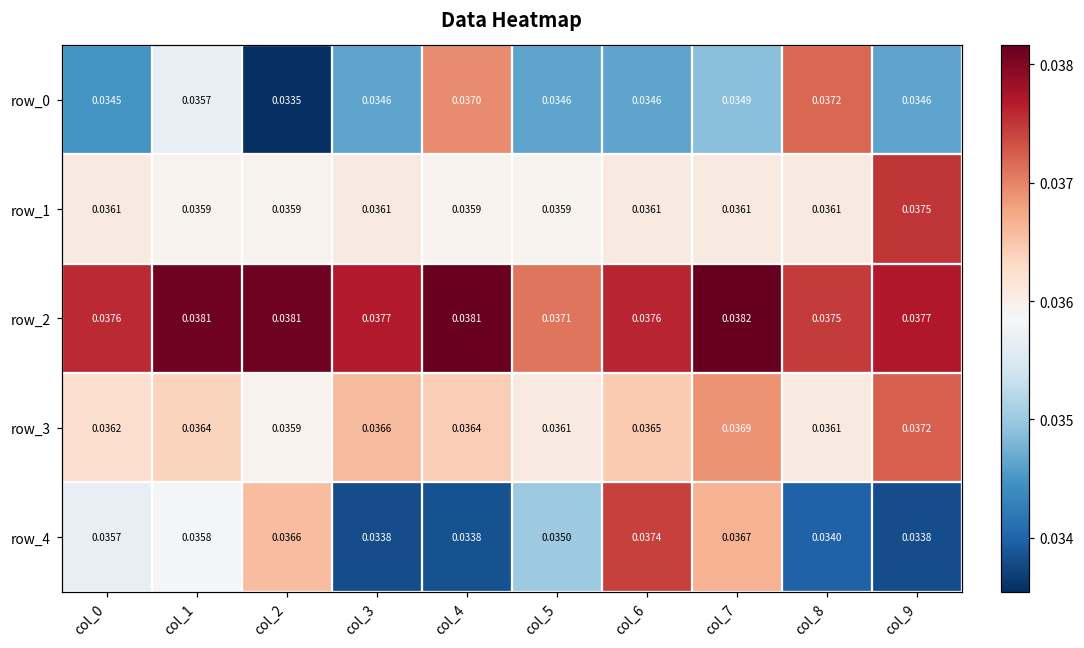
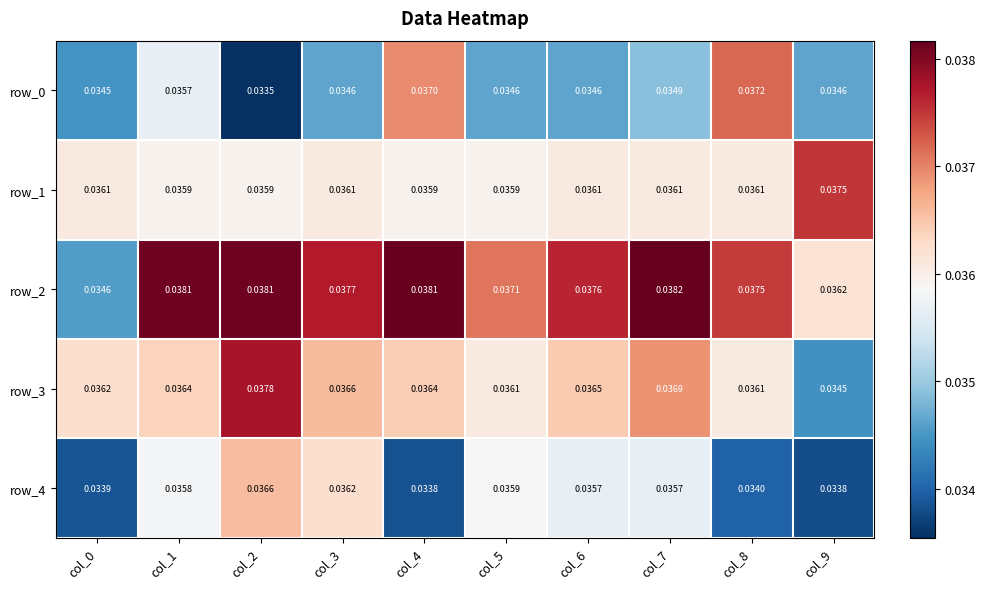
row_2, col_0: 0.0376 -> 0.0346
row_2, col_9: 0.0377 -> 0.0362
row_3, col_2: 0.0359 -> 0.0378
row_3, col_9: 0.0372 -> 0.0345
row_4, col_0: 0.0357 -> 0.0339
row_4, col_3: 0.0338 -> 0.0362
row_4, col_5: 0.0350 -> 0.0359
row_4, col_6: 0.0374 -> 0.0357
row_4, col_7: 0.0367 -> 0.0357
